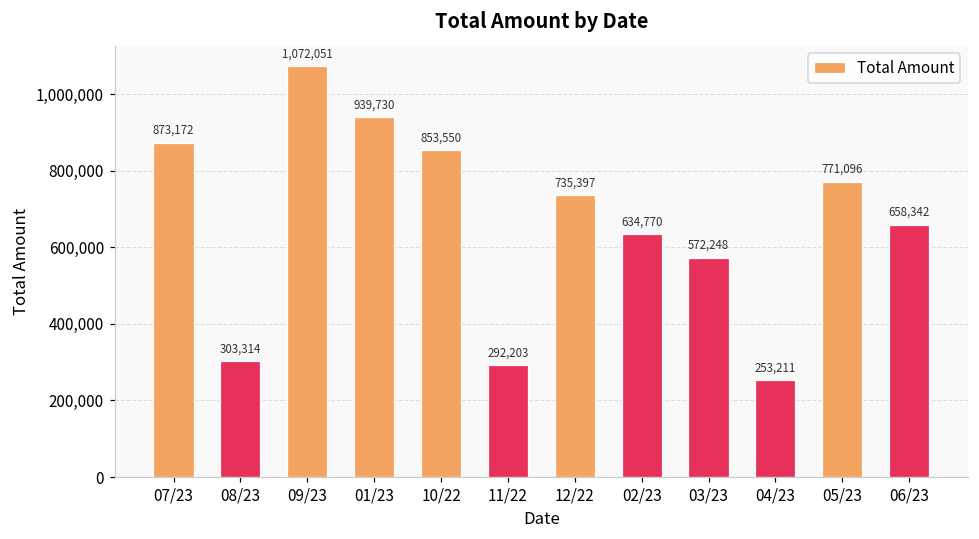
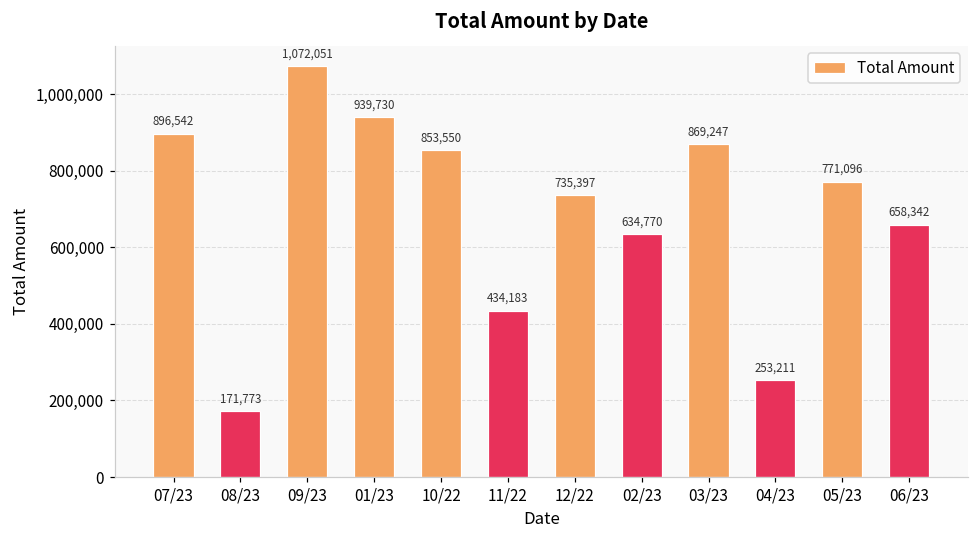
07/23: 873,172 -> 896,542
08/23: 303,314 -> 171,773
11/22: 292,203 -> 434,183
03/23: 572,248 -> 869,247
